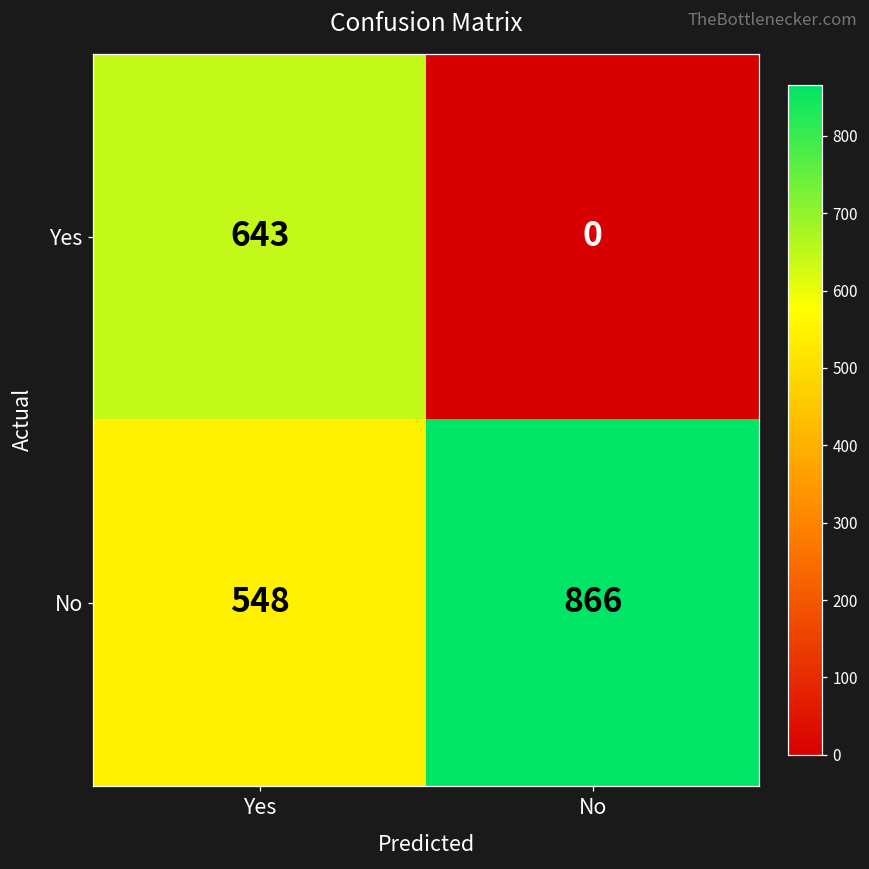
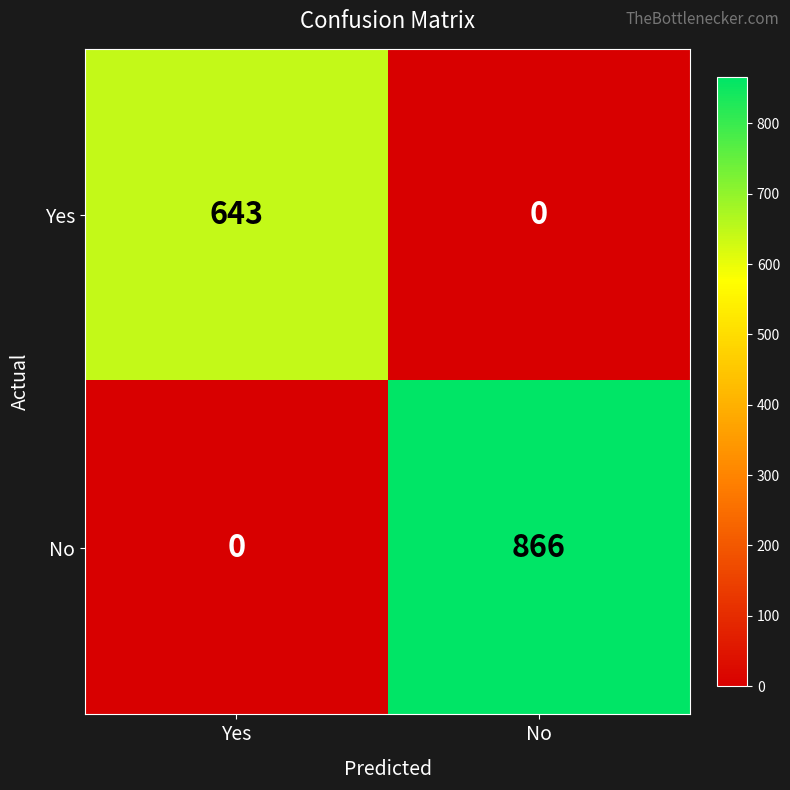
No, Yes: 548 -> 0
